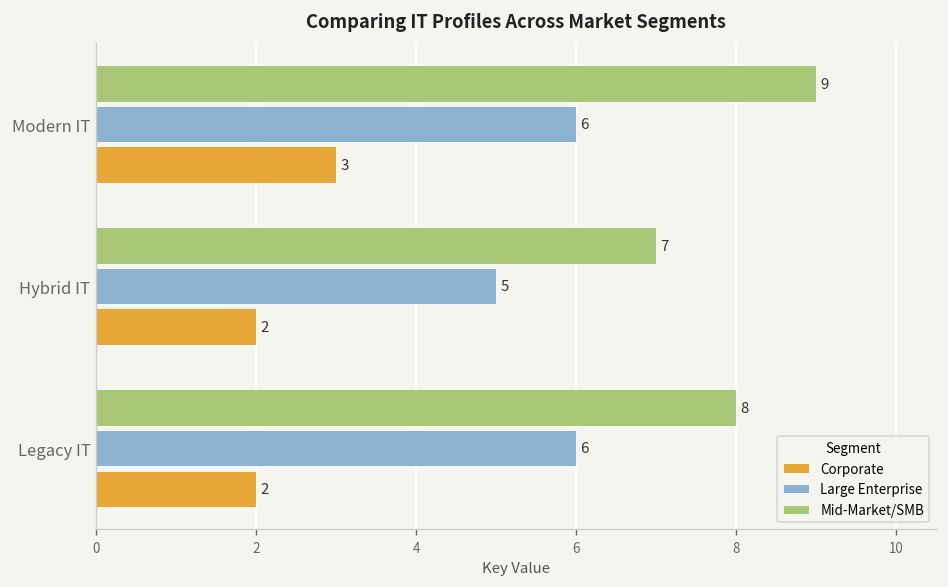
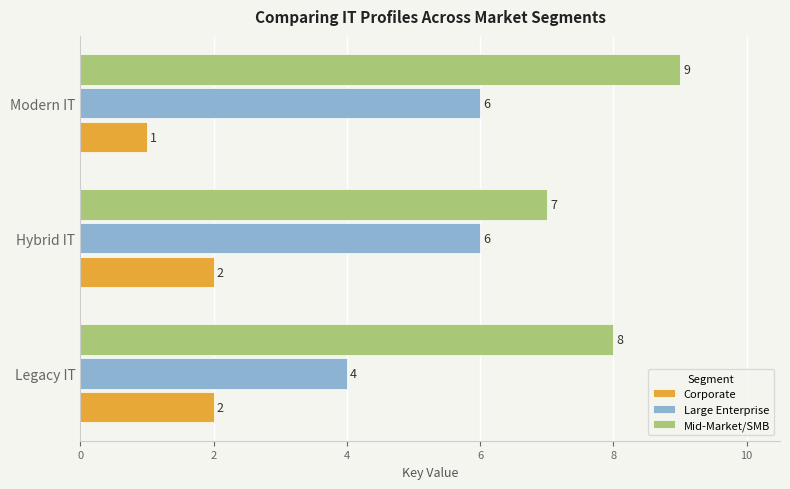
Corporate, Modern IT: 3 -> 1
Large Enterprise, Hybrid IT: 5 -> 6
Large Enterprise, Legacy IT: 6 -> 4
